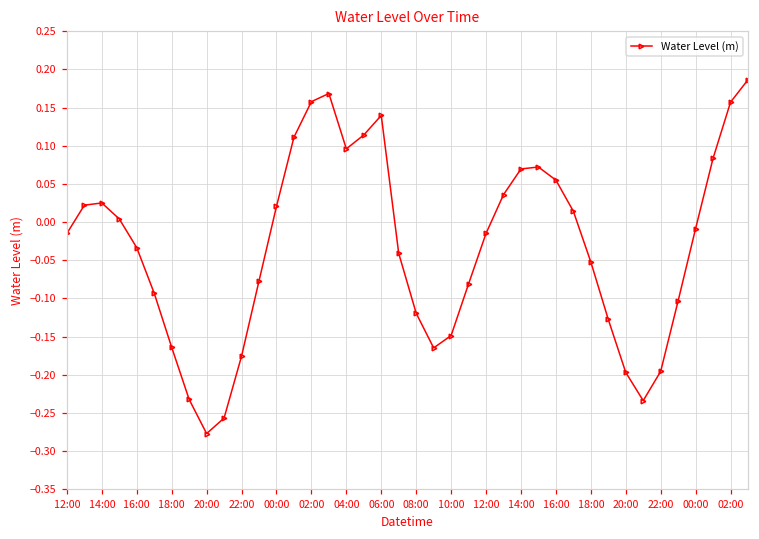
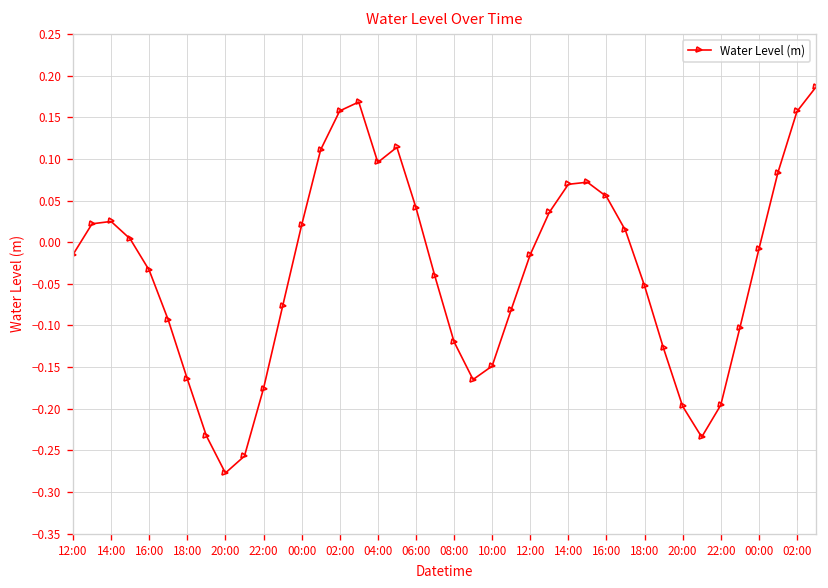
06:00: 0.14 -> 0.04
